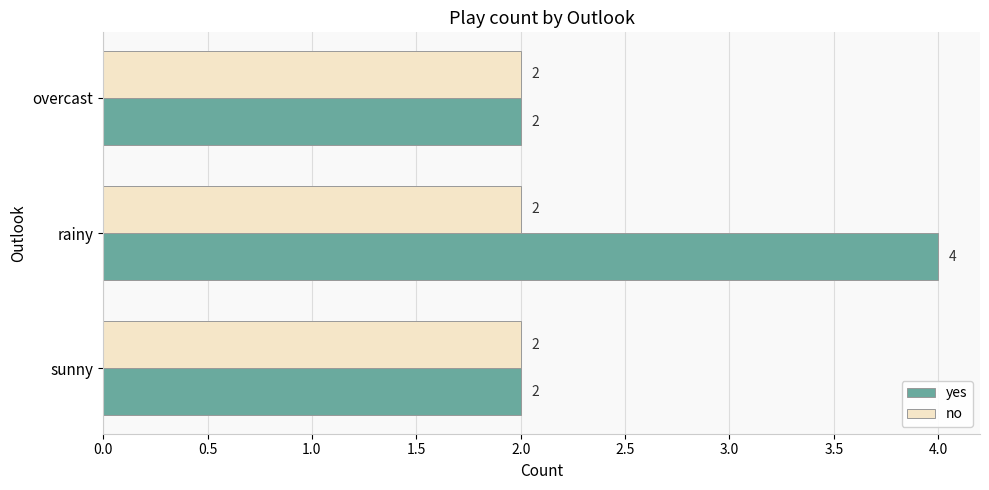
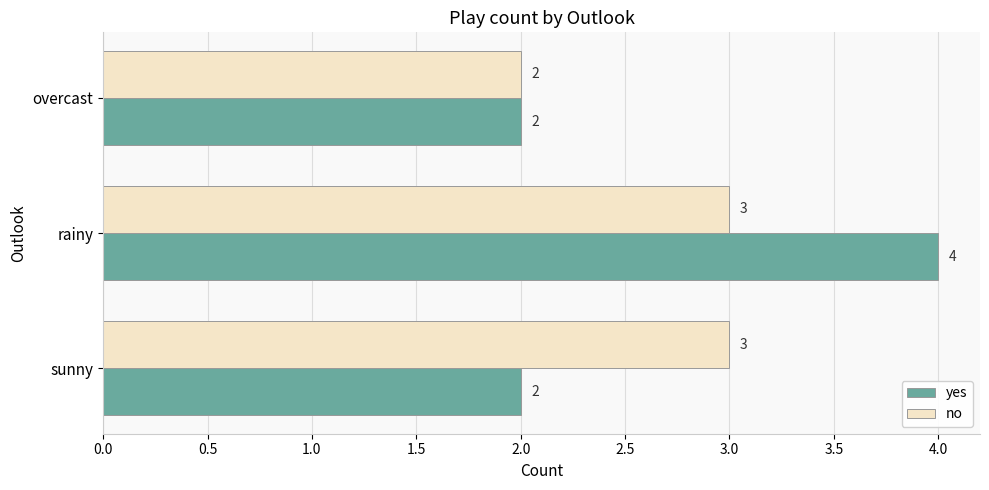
no, rainy: 2 -> 3
no, sunny: 2 -> 3
